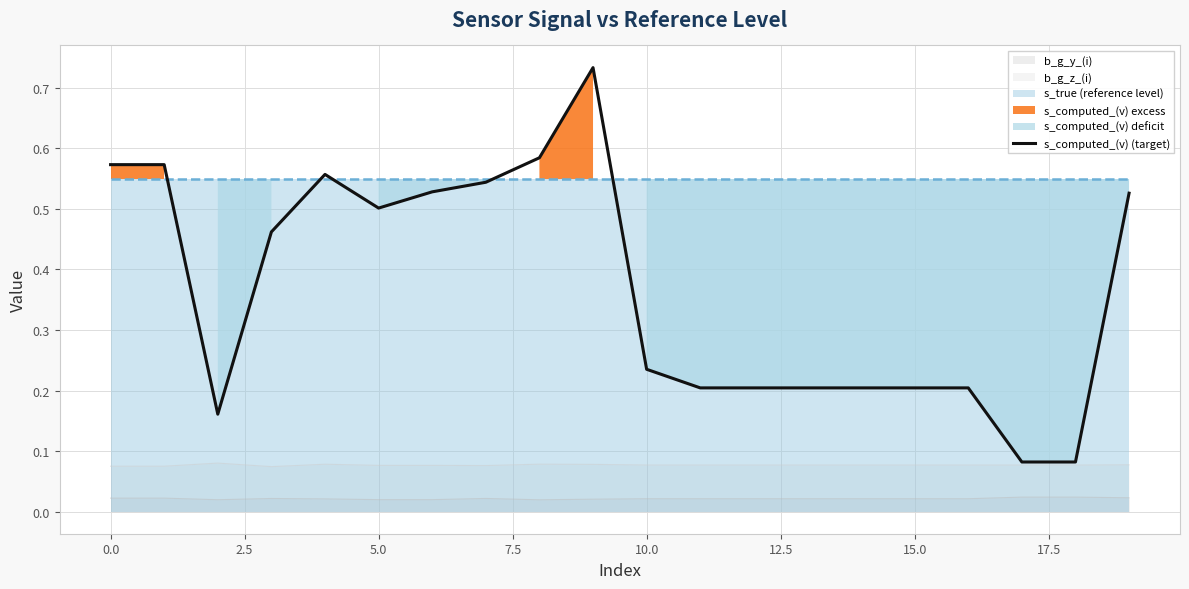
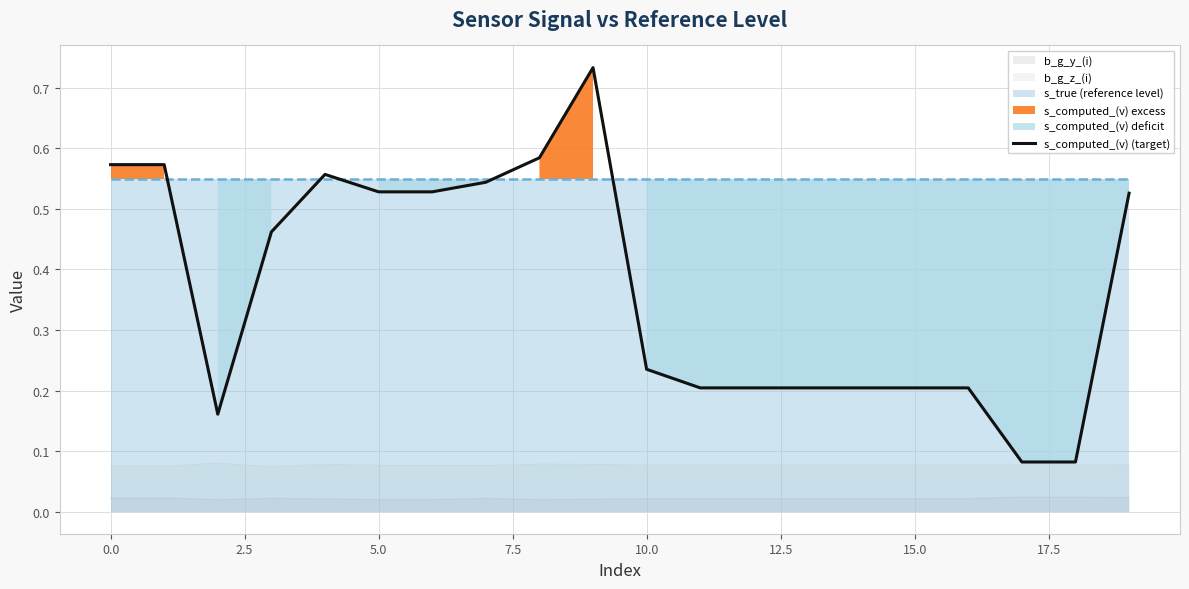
s_computed_(v) (target), 5.0: 0.50 -> 0.53
